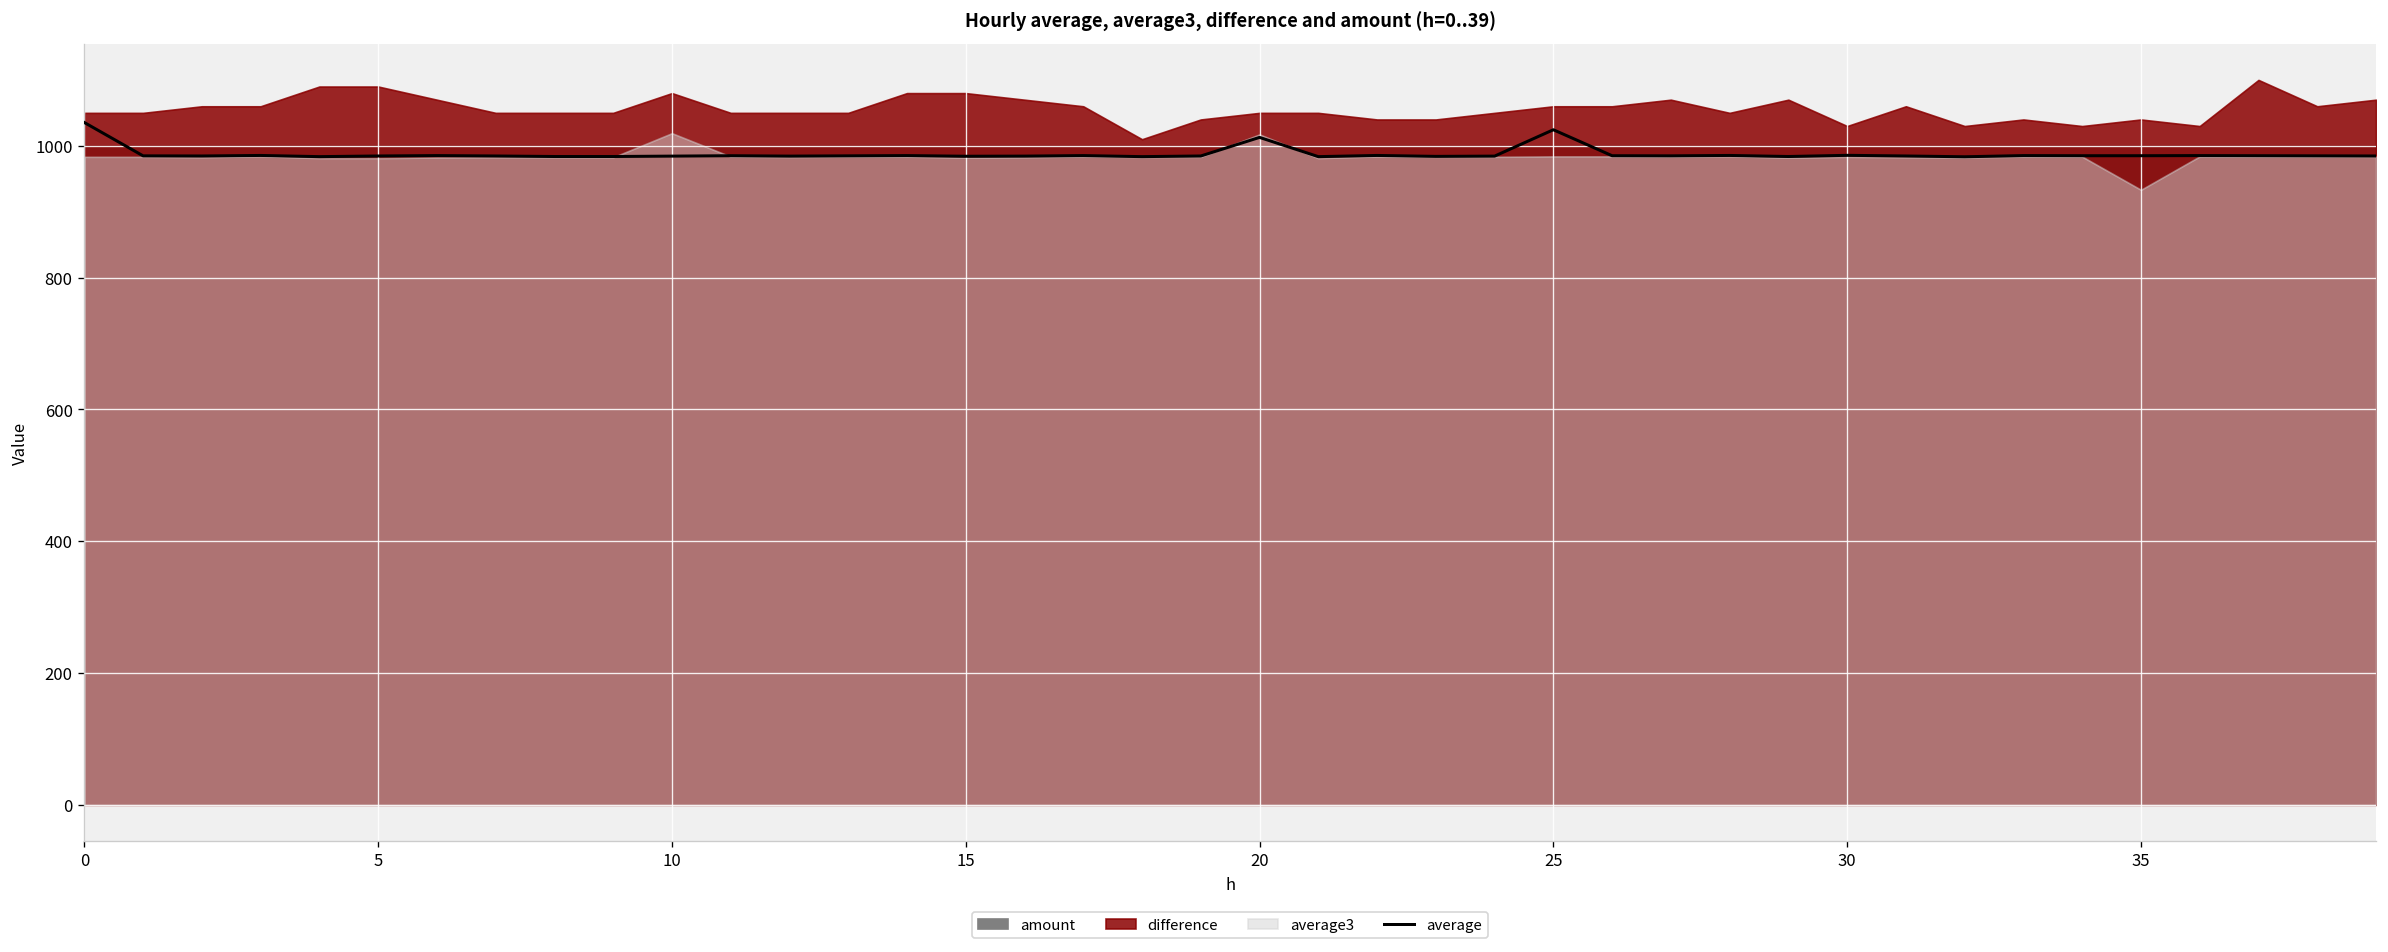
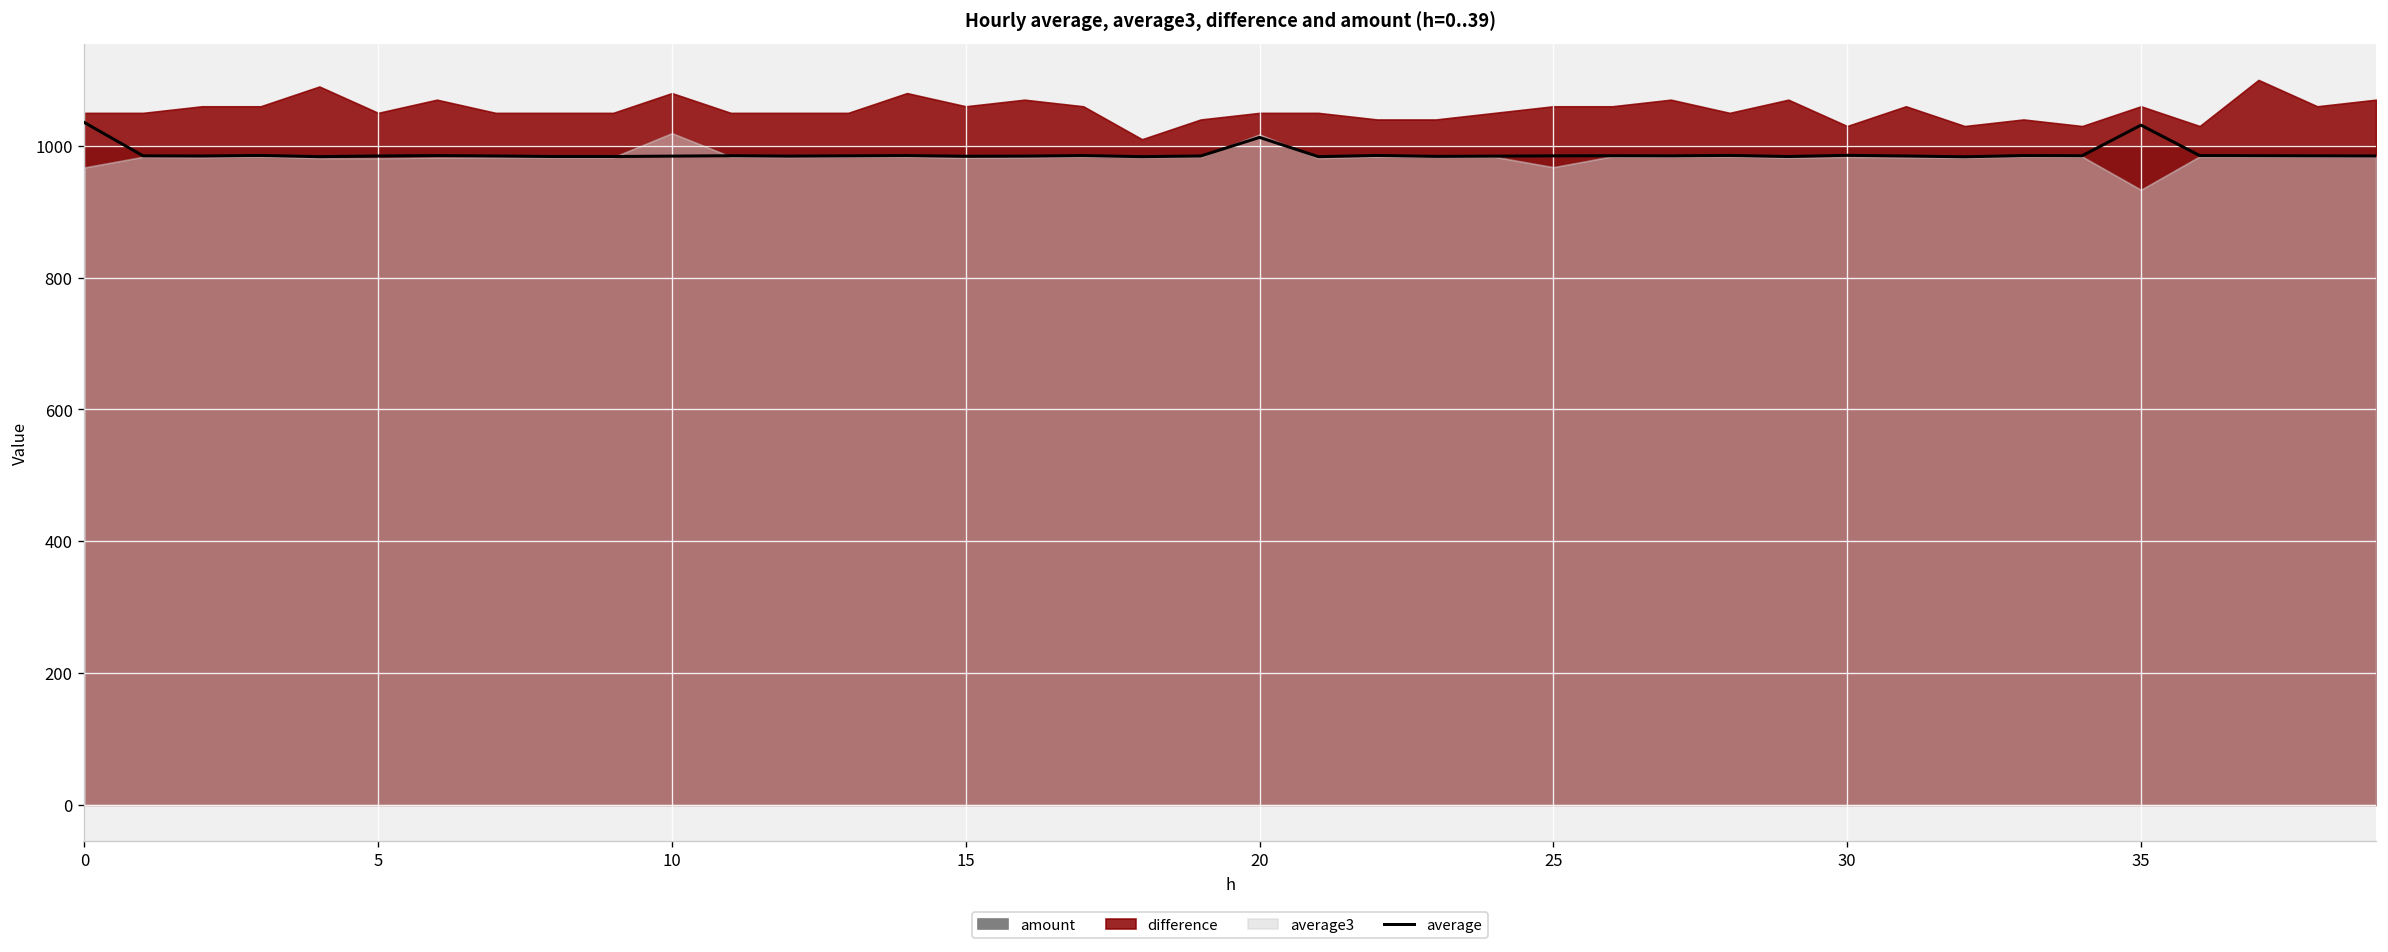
average3, 0: 980 -> 970
difference, 5: 1090 -> 1050
difference, 15: 1080 -> 1060
average, 25: 1020 -> 980
average3, 25: 980 -> 970
average, 35: 990 -> 1030
difference, 35: 1040 -> 1060
